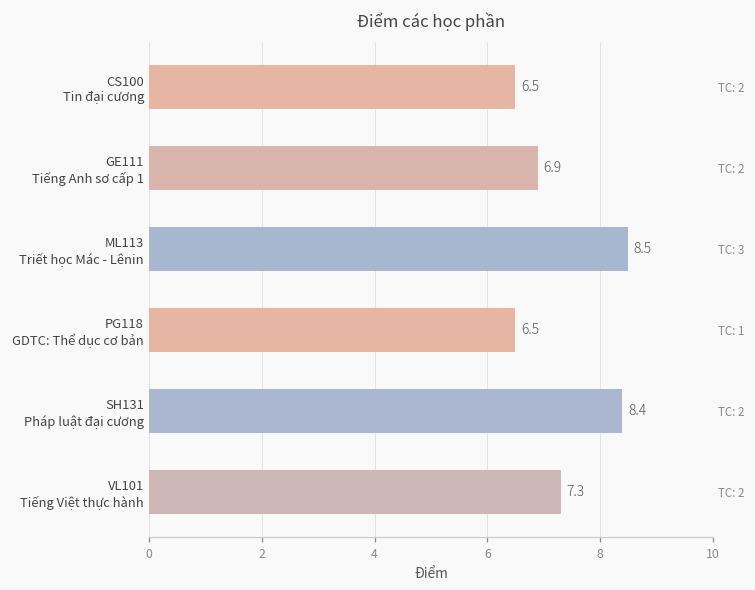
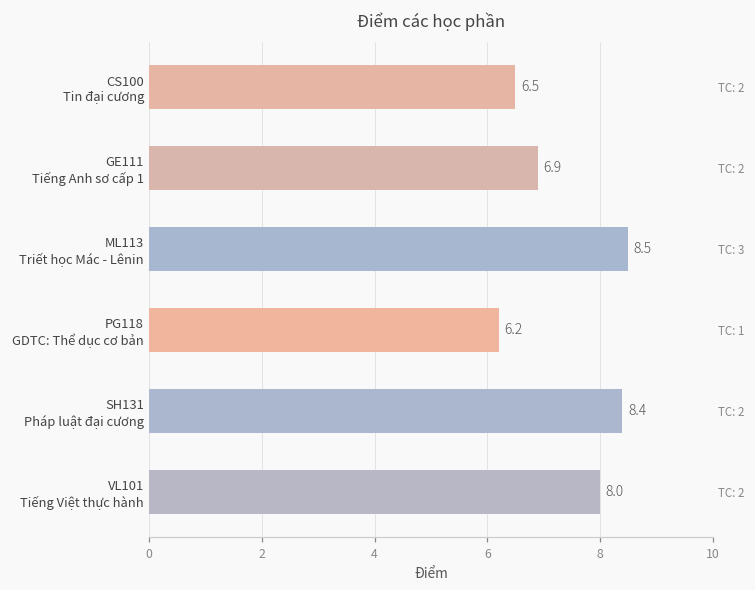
PG118 GDTC: Thể dục cơ bản: 6.5 -> 6.2
VL101 Tiếng Việt thực hành: 7.3 -> 8.0
